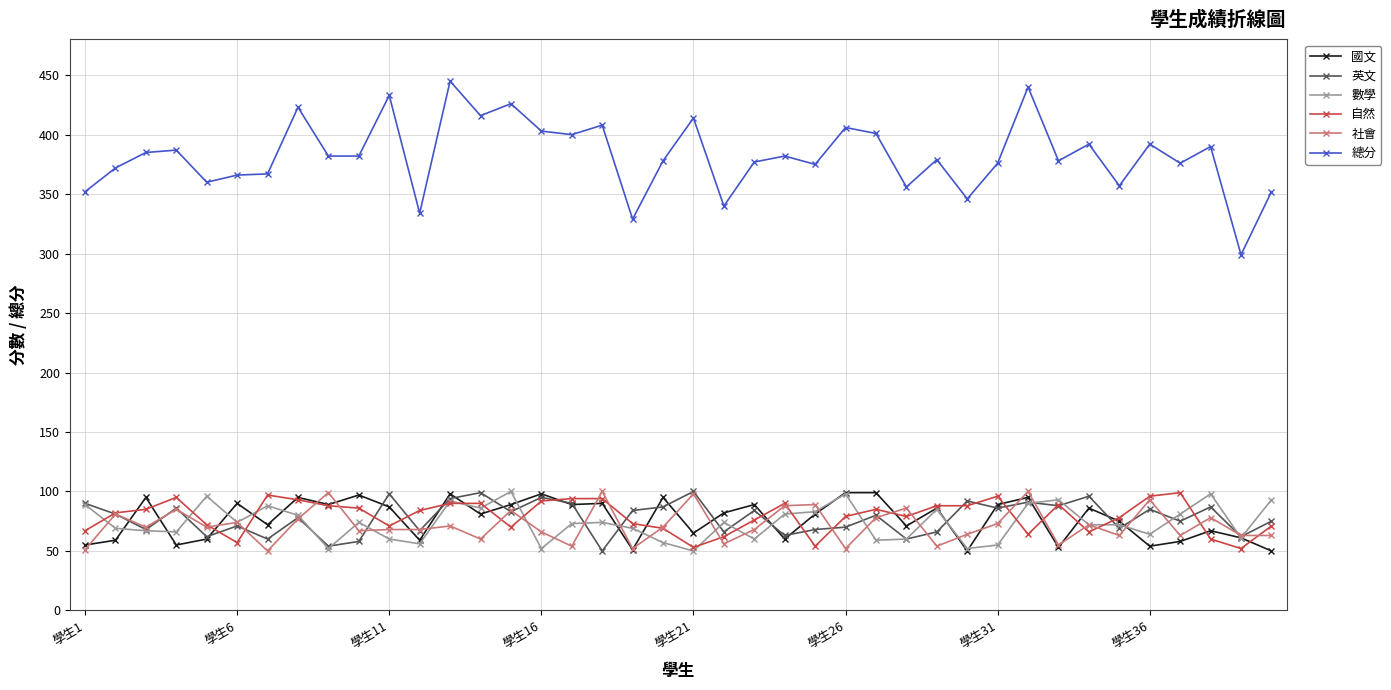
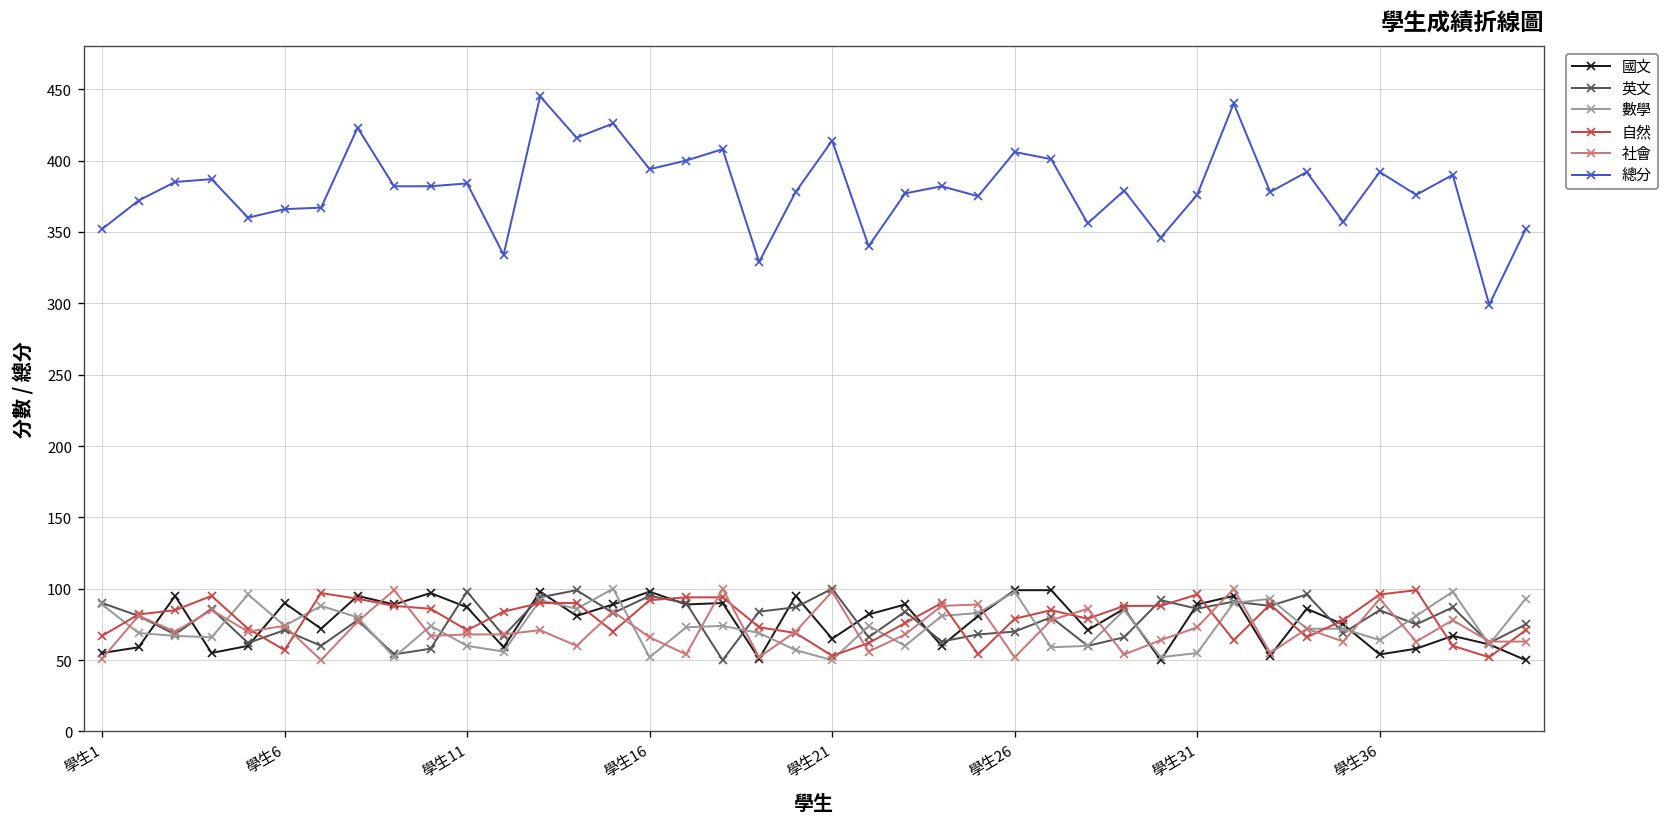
總分, 學生11: 433 -> 384
總分, 學生16: 403 -> 394
